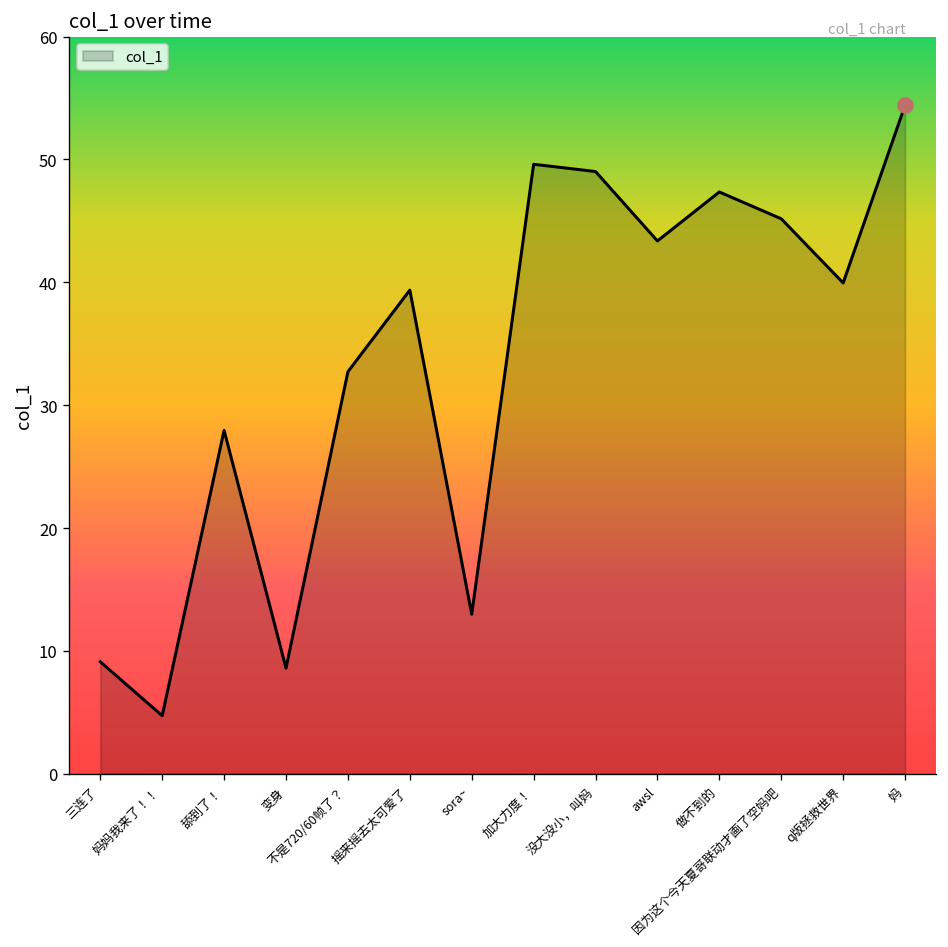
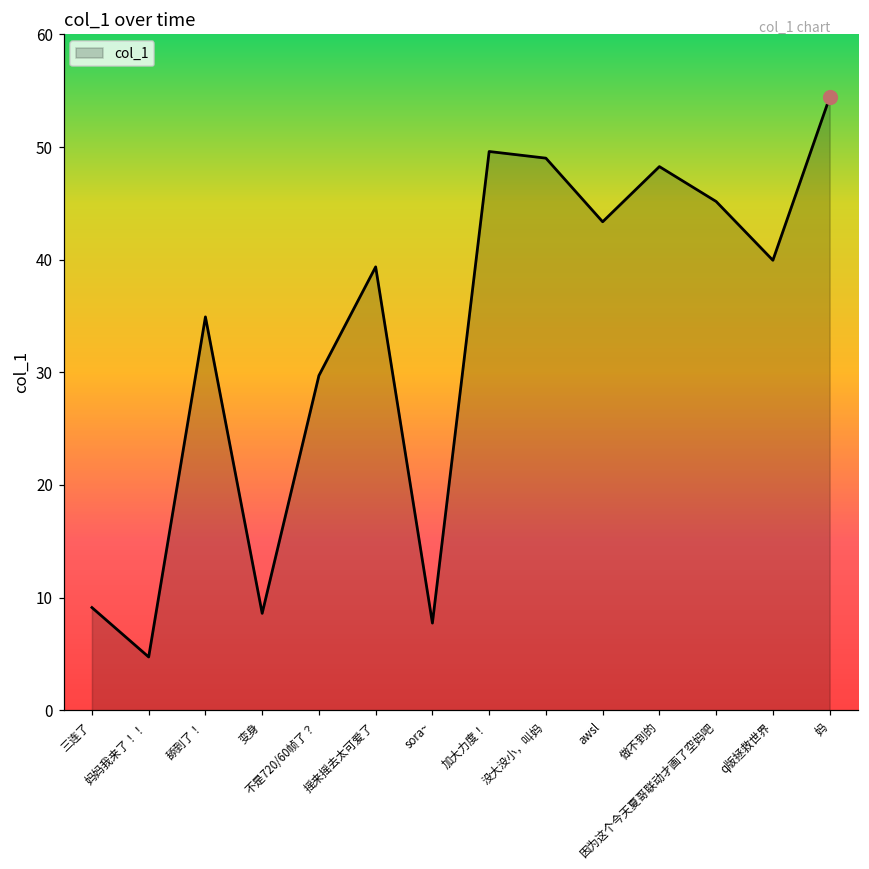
col_1, 舔到了！: 28.0 -> 34.9
col_1, 不是720/60帧了？: 32.7 -> 29.7
col_1, sora~: 13.0 -> 7.7
col_1, 做不到的: 47.4 -> 48.3
